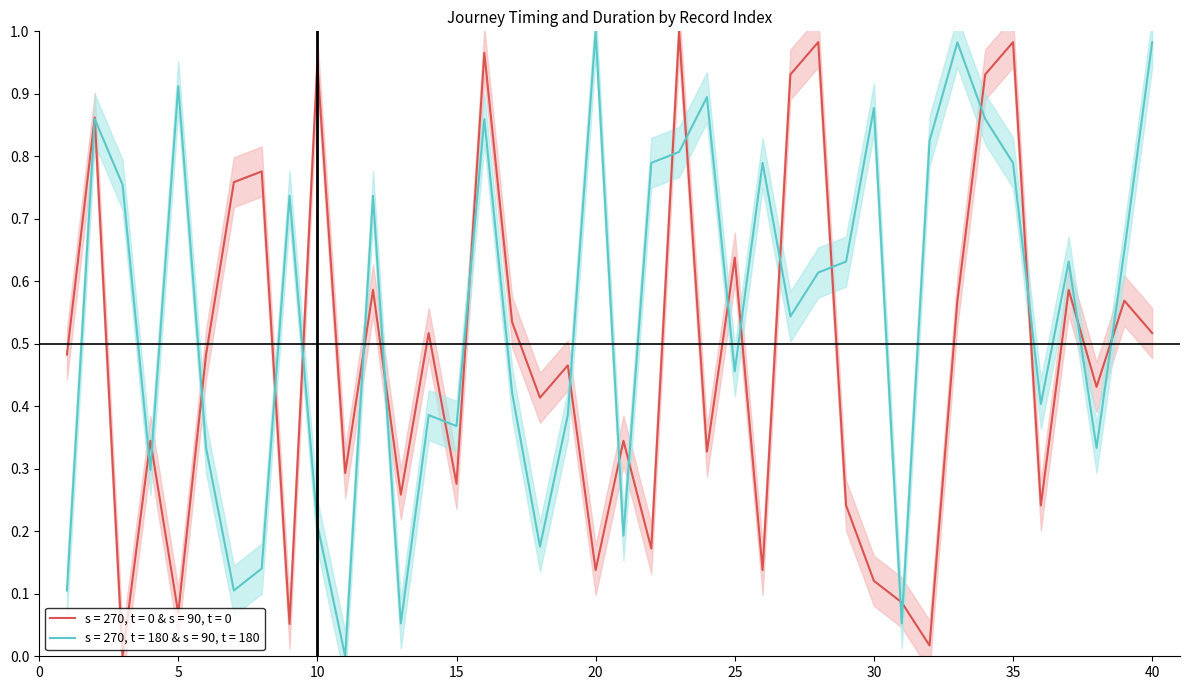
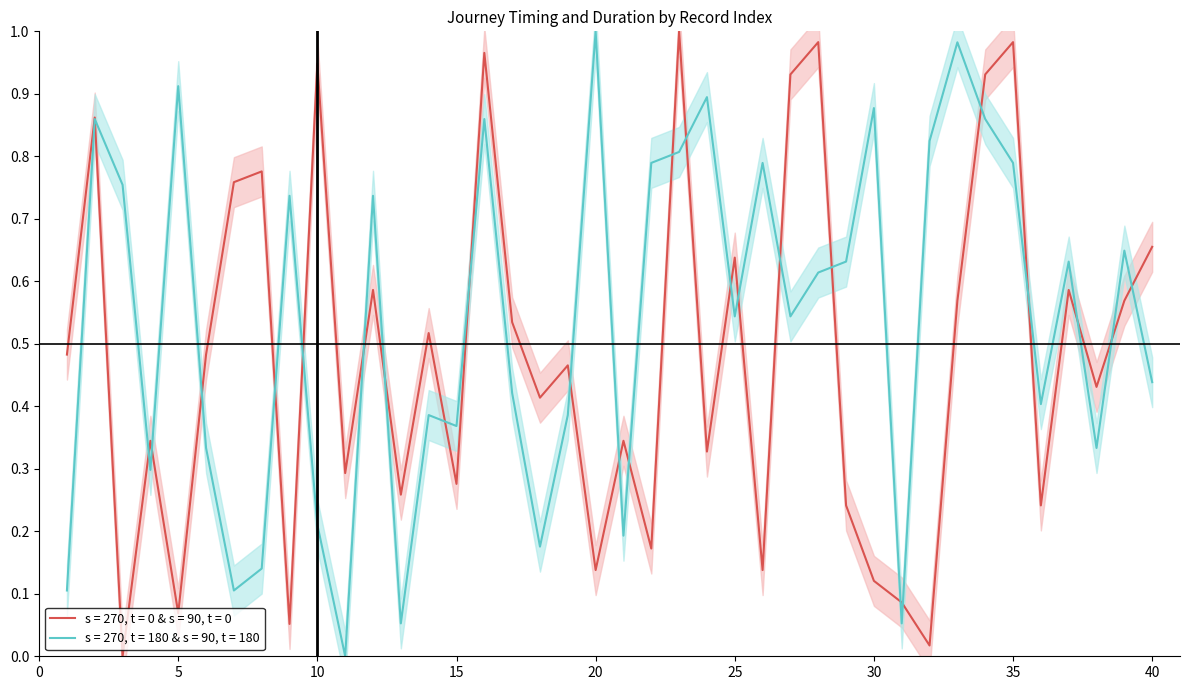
s = 270, t = 180 & s = 90, t = 180, 25: 0.46 -> 0.54
s = 270, t = 0 & s = 90, t = 0, 40: 0.52 -> 0.66
s = 270, t = 180 & s = 90, t = 180, 40: 0.98 -> 0.44
